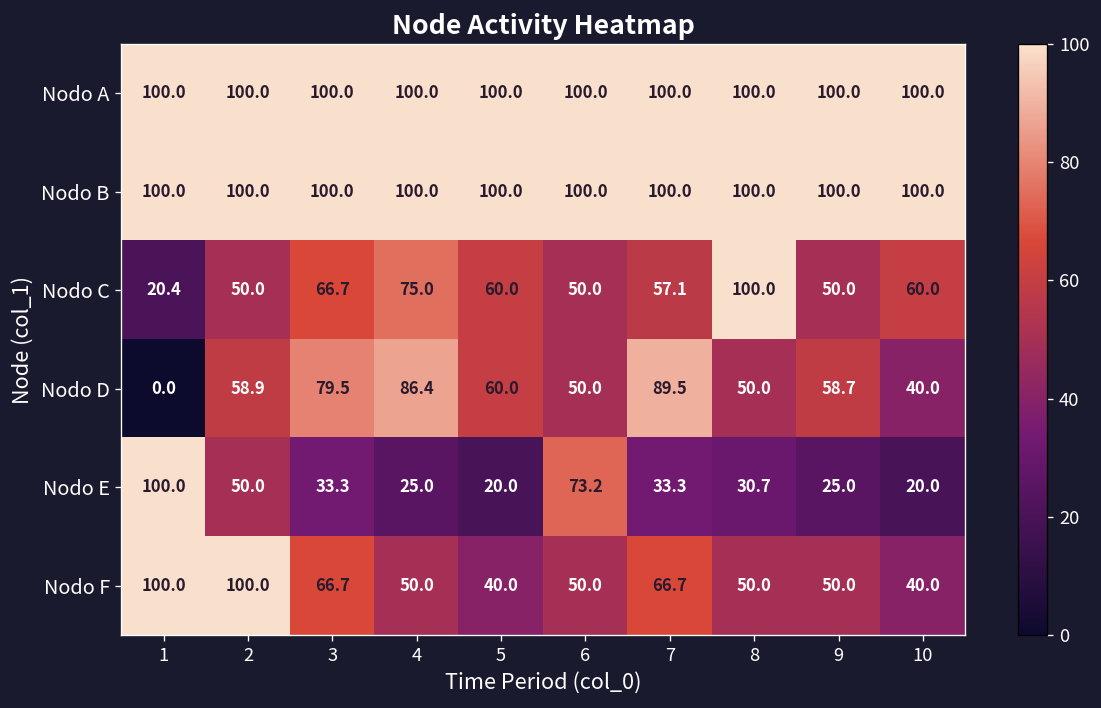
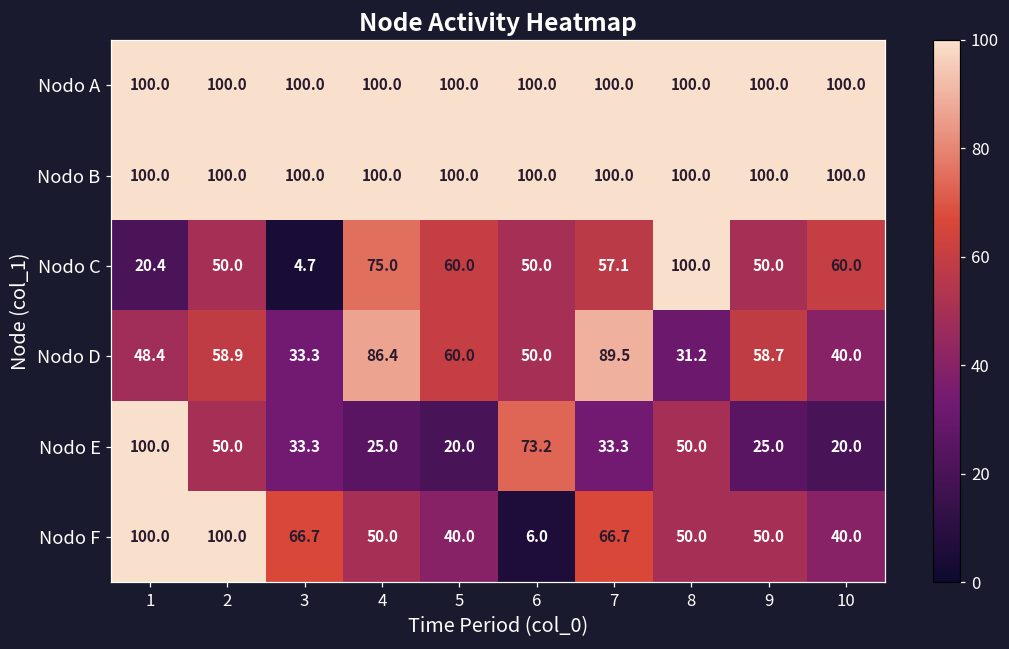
Nodo C, 3: 66.7 -> 4.7
Nodo D, 1: 0.0 -> 48.4
Nodo D, 3: 79.5 -> 33.3
Nodo D, 8: 50.0 -> 31.2
Nodo E, 8: 30.7 -> 50.0
Nodo F, 6: 50.0 -> 6.0
